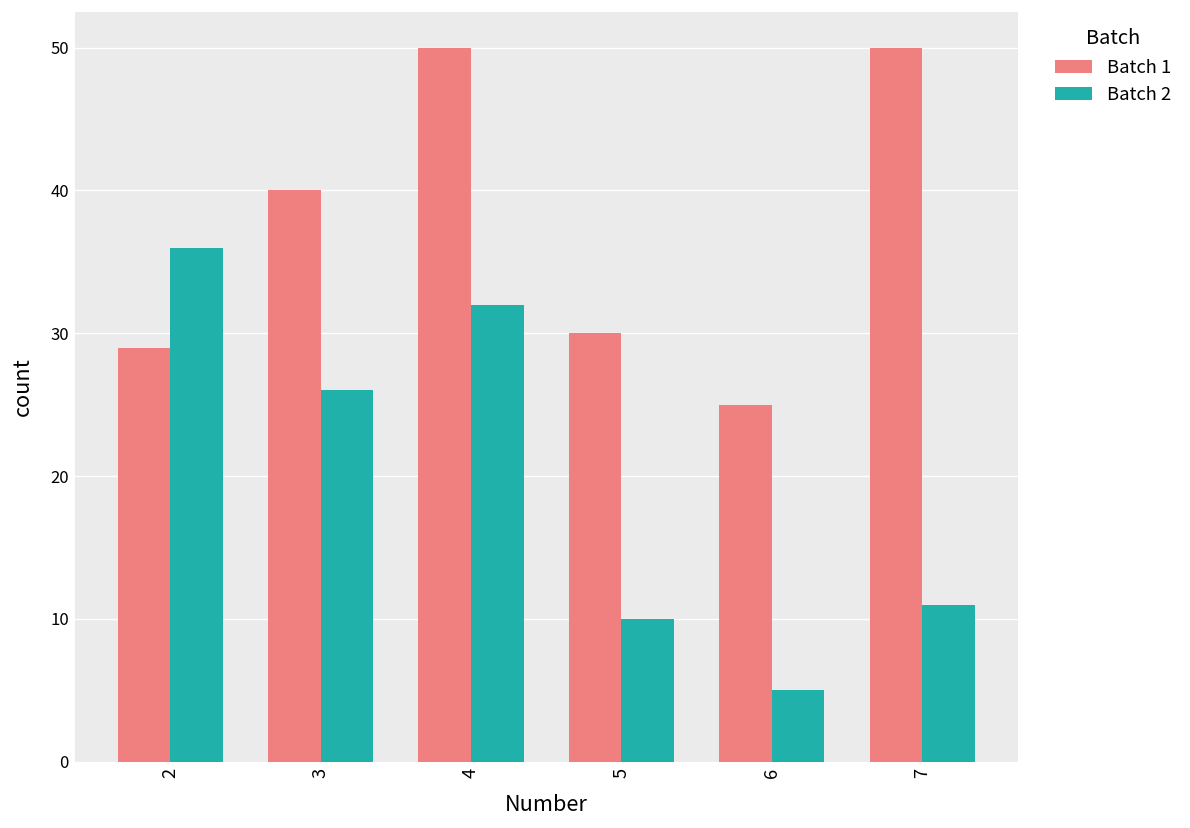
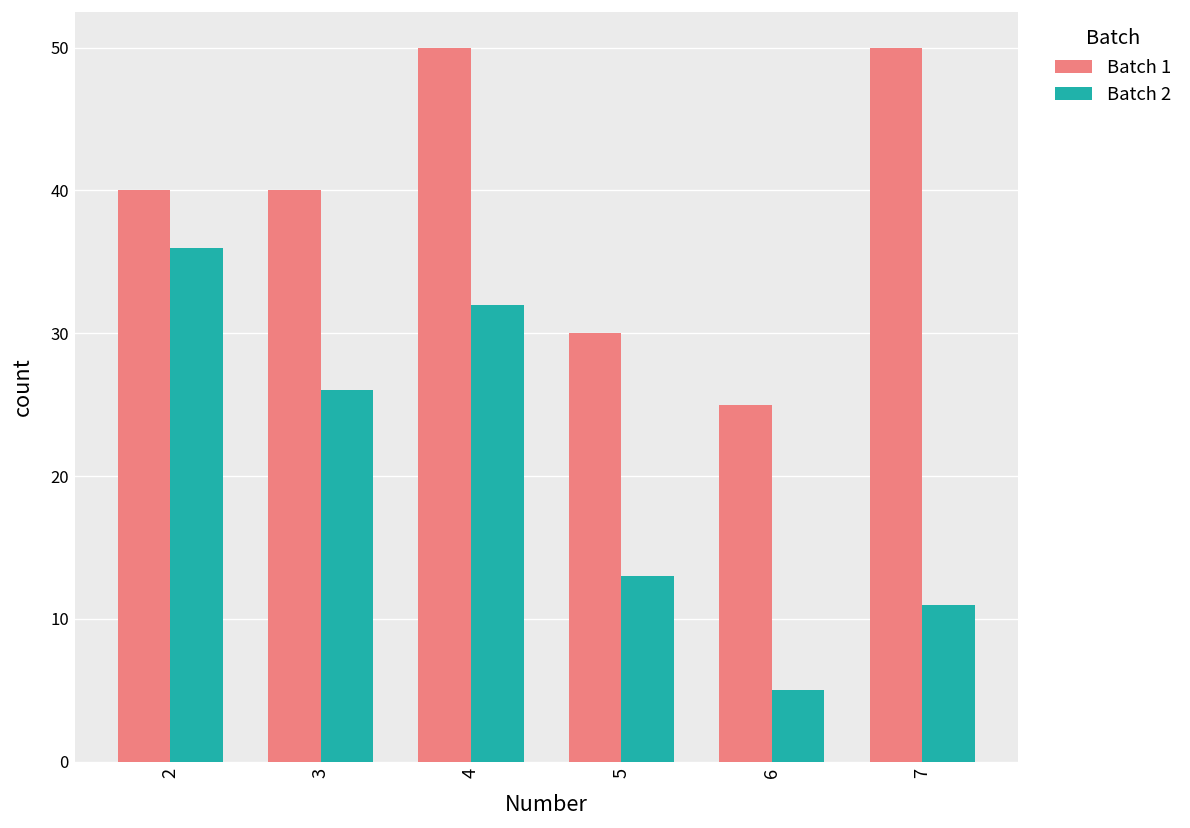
Batch 1, 2: 29 -> 40
Batch 2, 5: 10 -> 13
